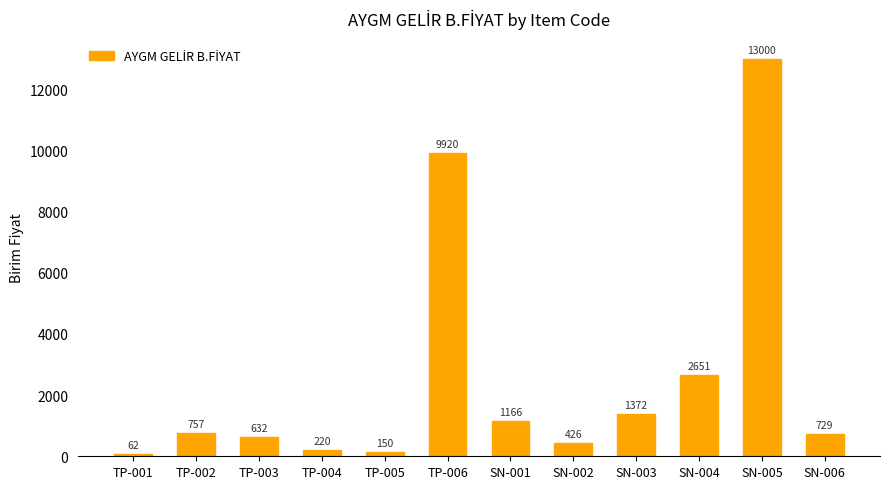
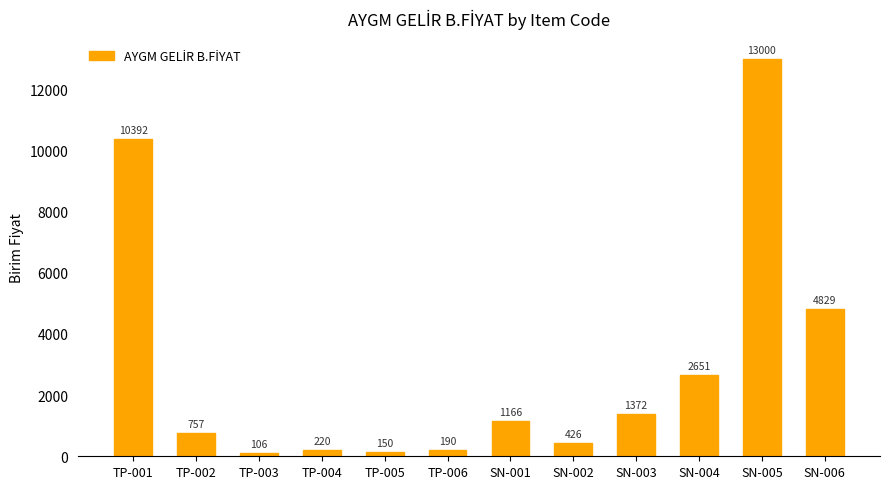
TP-001: 62 -> 10392
TP-003: 632 -> 106
TP-006: 9920 -> 190
SN-006: 729 -> 4829
